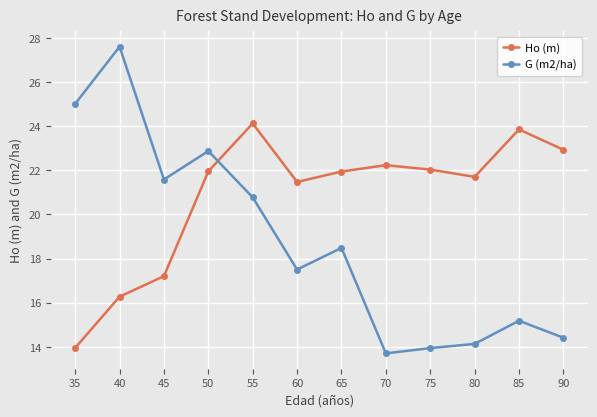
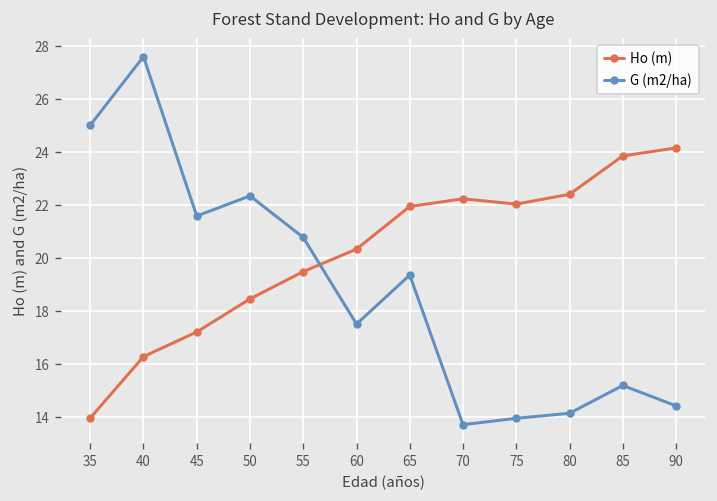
Ho (m), 50: 22.0 -> 18.5
G (m2/ha), 50: 22.9 -> 22.3
Ho (m), 55: 24.1 -> 19.5
Ho (m), 60: 21.5 -> 20.3
G (m2/ha), 65: 18.5 -> 19.4
Ho (m), 80: 21.7 -> 22.4
Ho (m), 90: 22.9 -> 24.2
